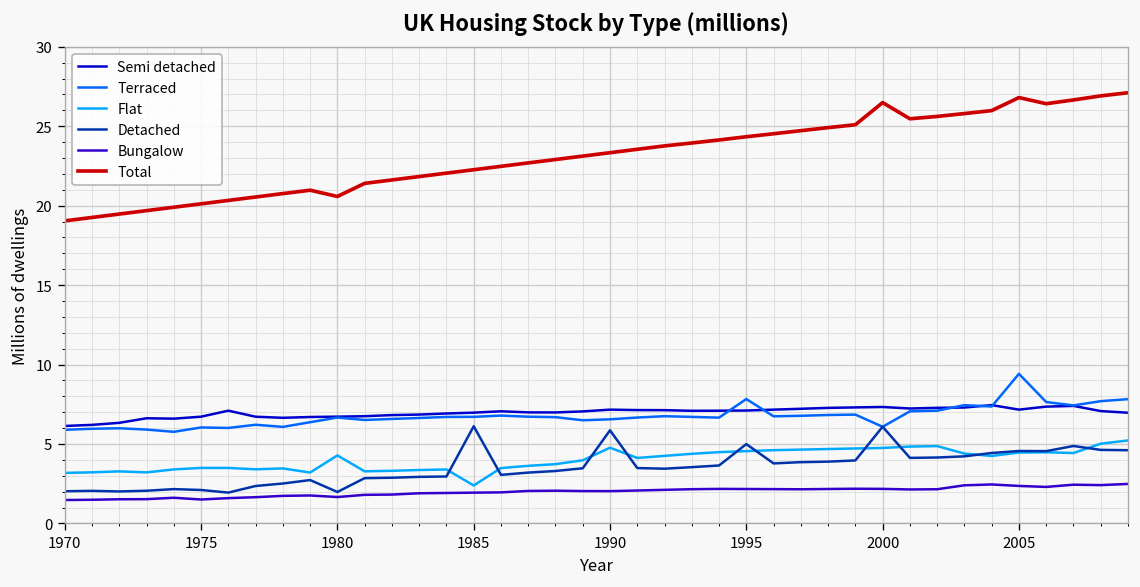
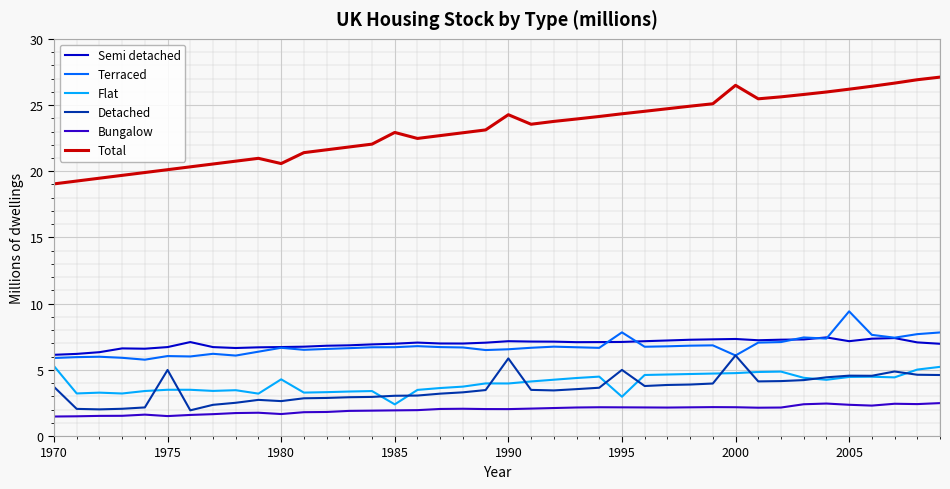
Flat, 1970: 3.2 -> 5.3
Detached, 1970: 2.0 -> 3.7
Detached, 1975: 2.1 -> 5.0
Detached, 1980: 2.0 -> 2.6
Detached, 1985: 6.1 -> 3.0
Total, 1985: 22.3 -> 22.9
Flat, 1990: 4.8 -> 4.0
Total, 1990: 23.3 -> 24.3
Flat, 1995: 4.6 -> 3.0
Total, 2005: 26.8 -> 26.2
